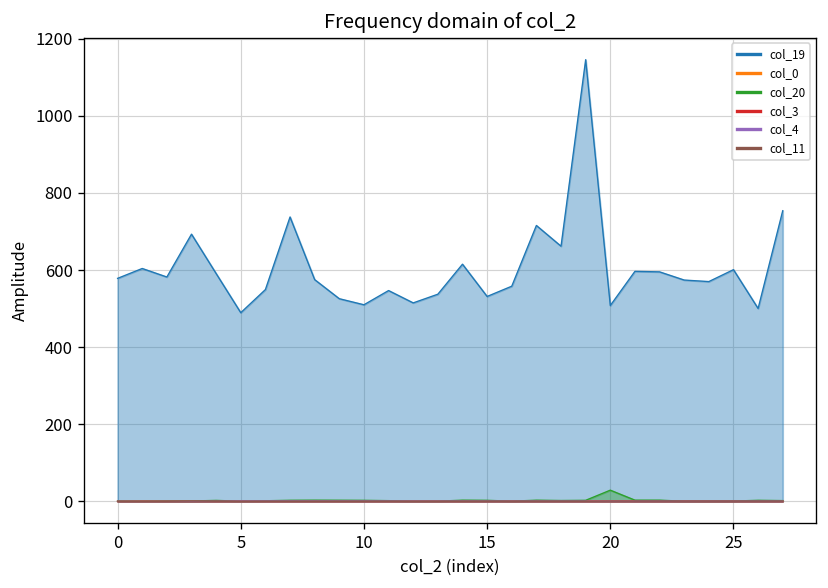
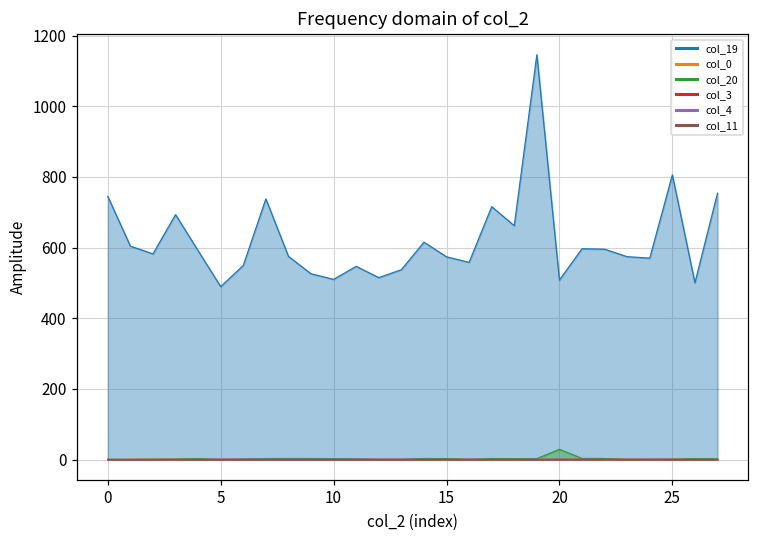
col_19, 0: 580 -> 740
col_19, 15: 530 -> 570
col_19, 25: 600 -> 810
